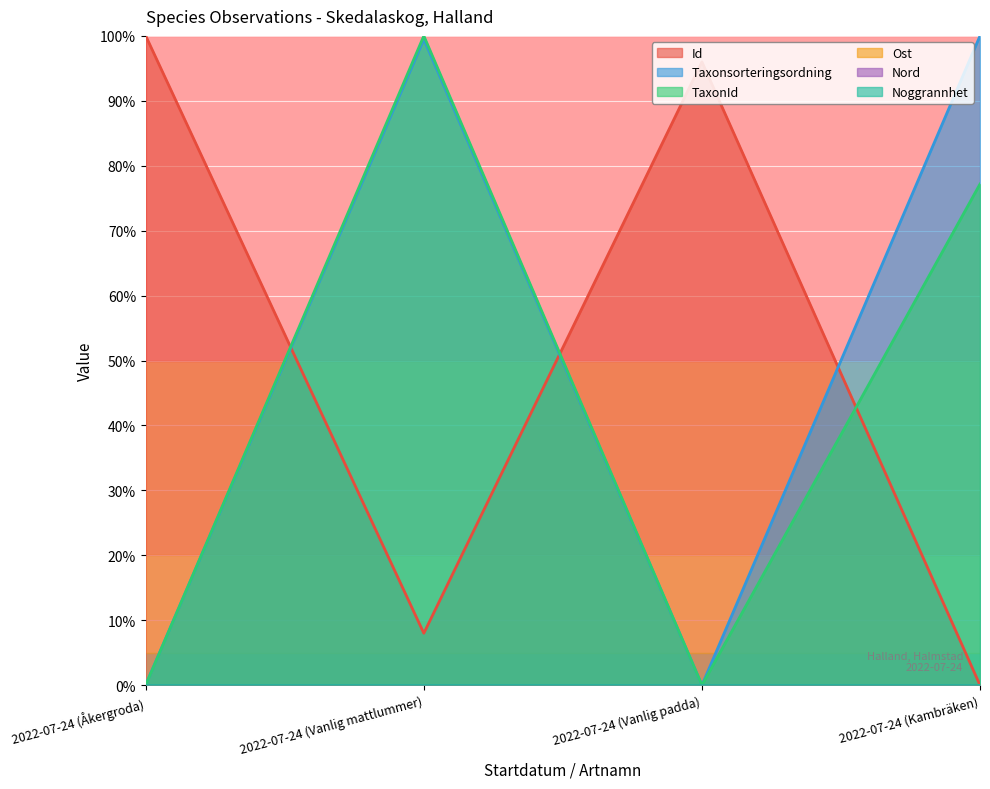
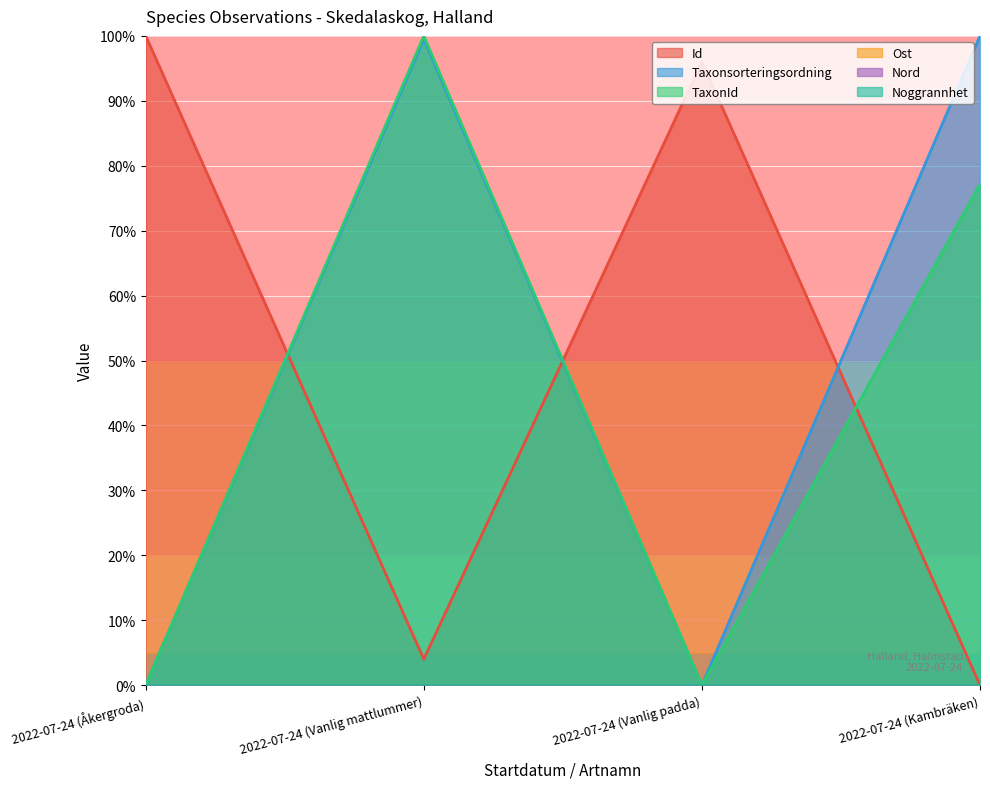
Id, 2022-07-24 (Vanlig mattlummer): 8% -> 4%
